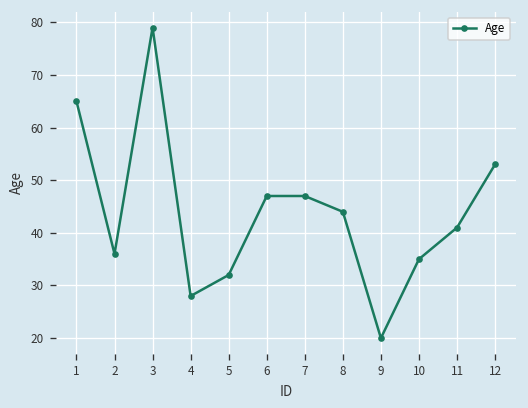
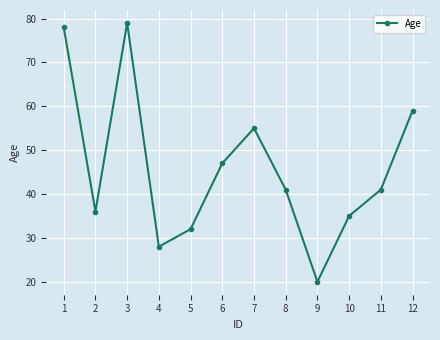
1: 65 -> 78
7: 47 -> 55
8: 44 -> 41
12: 53 -> 59
